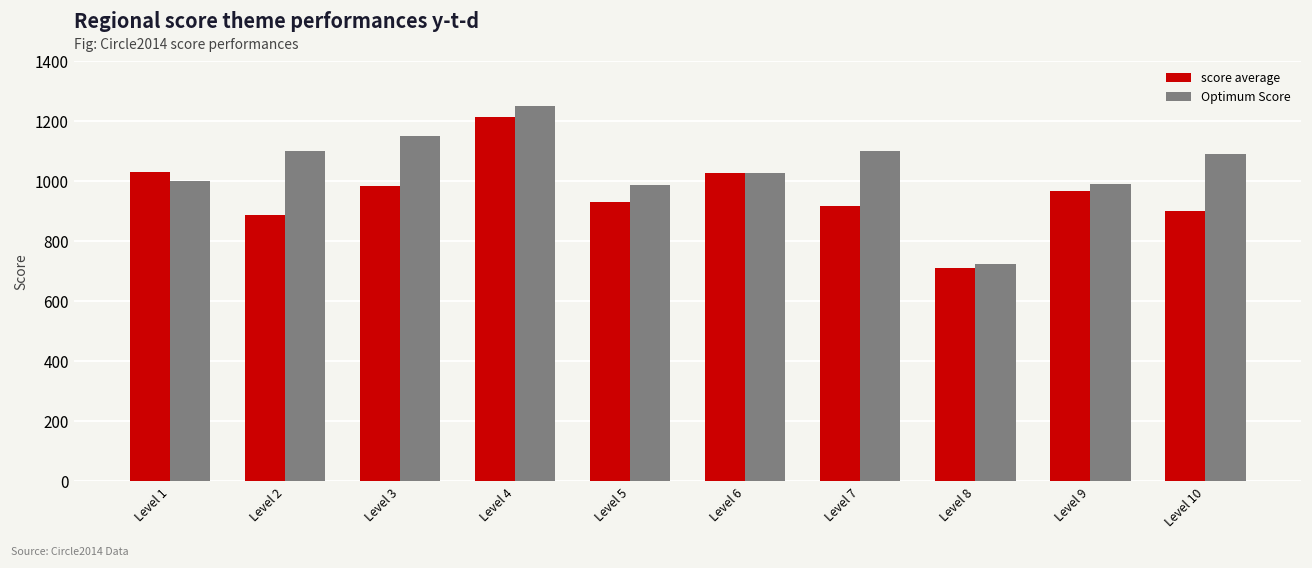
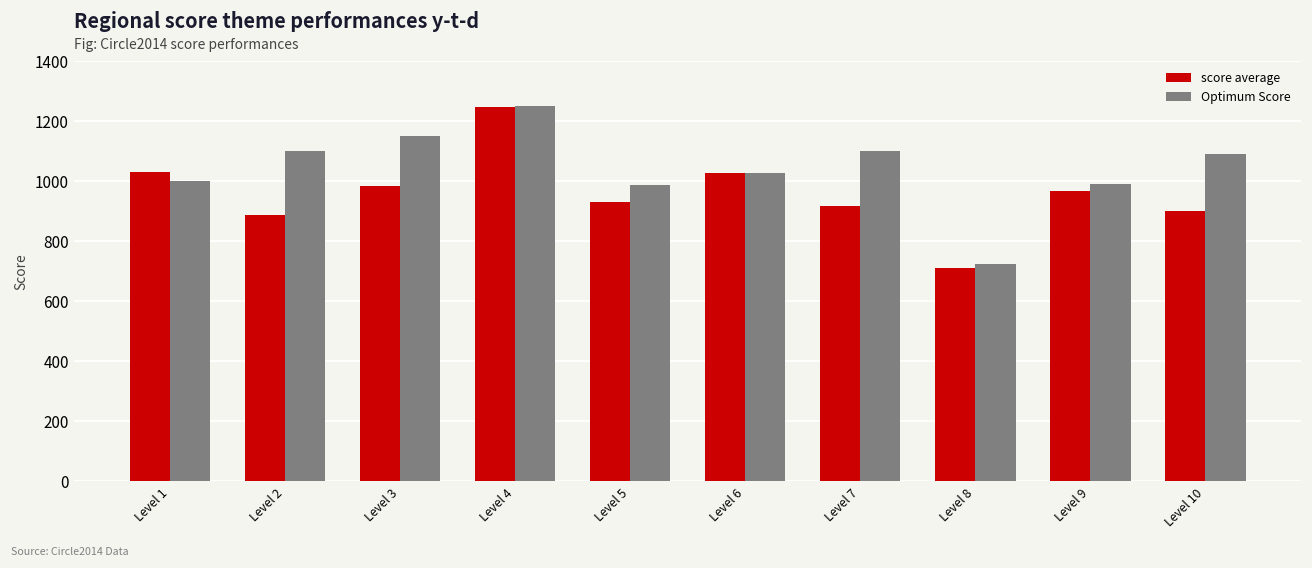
score average, Level 4: 1210 -> 1250
